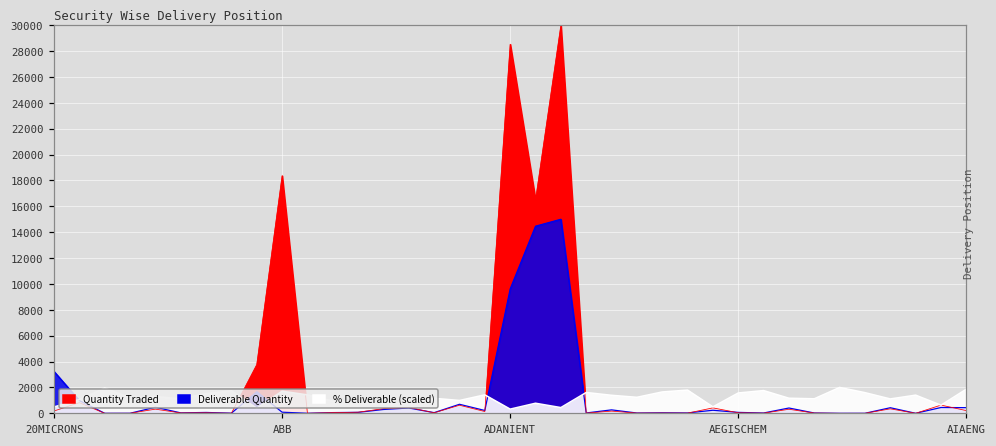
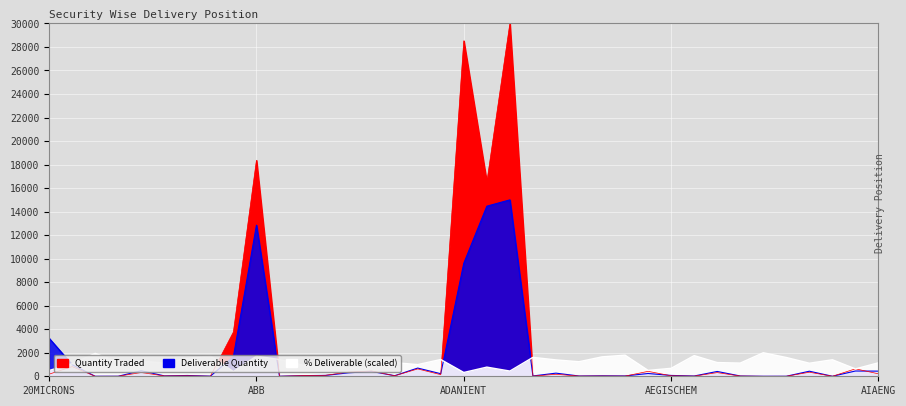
Deliverable Quantity, ABB: 100 -> 12800
% Deliverable (scaled), AEGISCHEM: 1600 -> 700
% Deliverable (scaled), AIAENG: 1900 -> 1100
